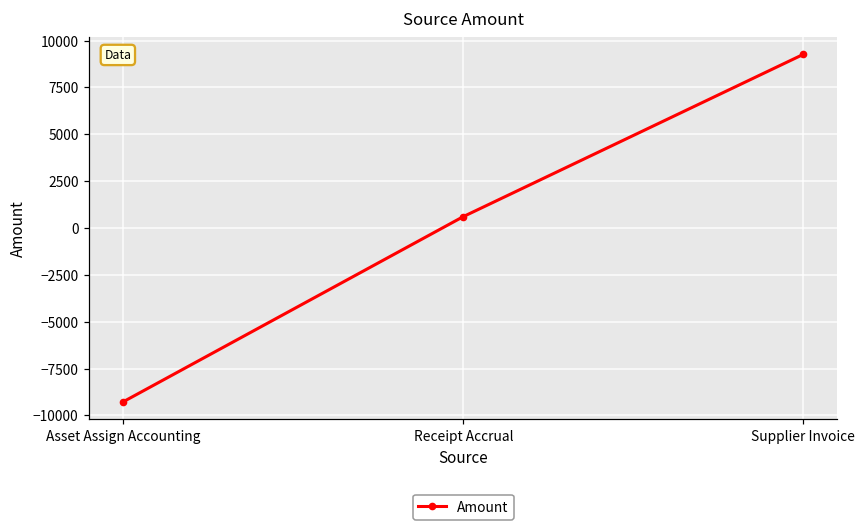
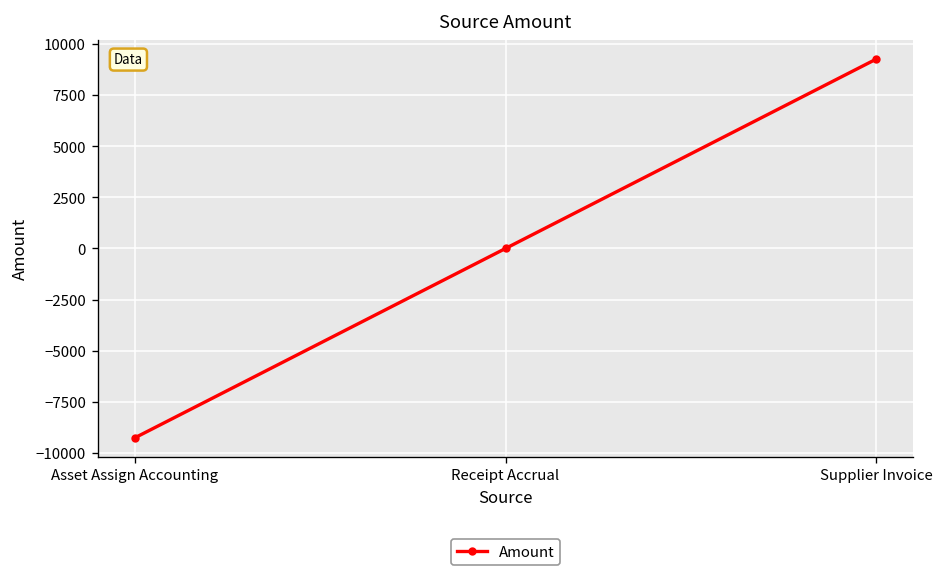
Receipt Accrual: 600 -> 0
